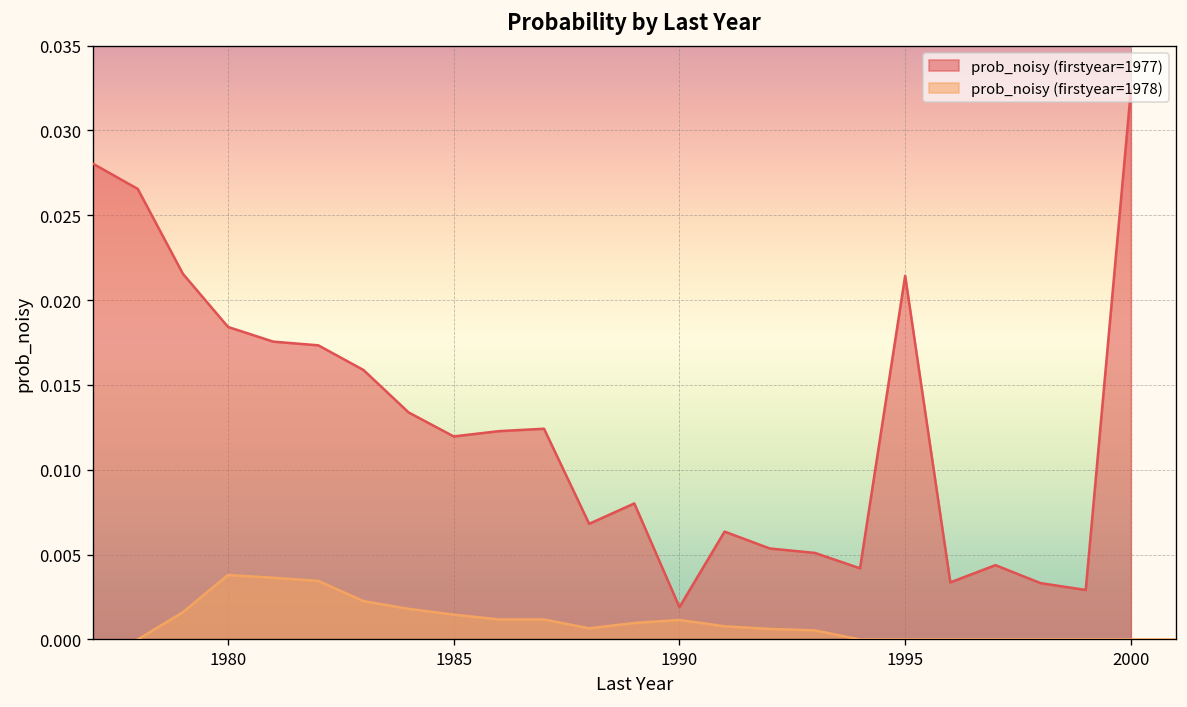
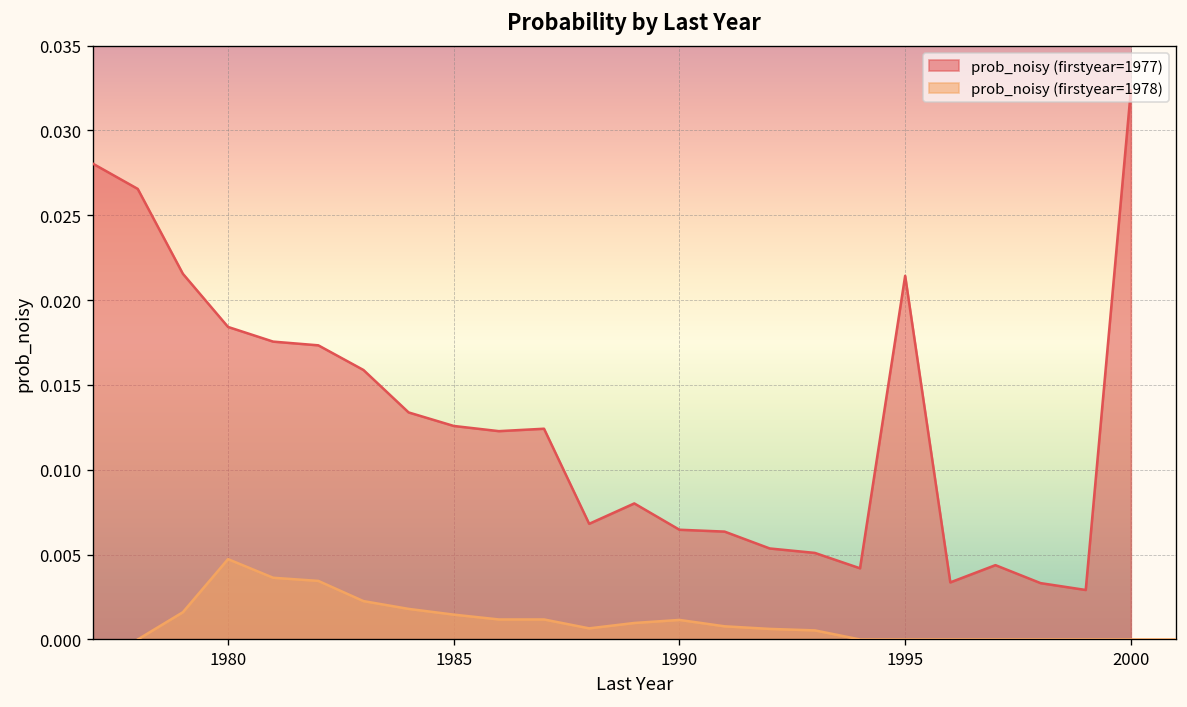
prob_noisy (firstyear=1978), 1980: 0.0038 -> 0.0047
prob_noisy (firstyear=1977), 1985: 0.0120 -> 0.0126
prob_noisy (firstyear=1977), 1990: 0.0019 -> 0.0065
